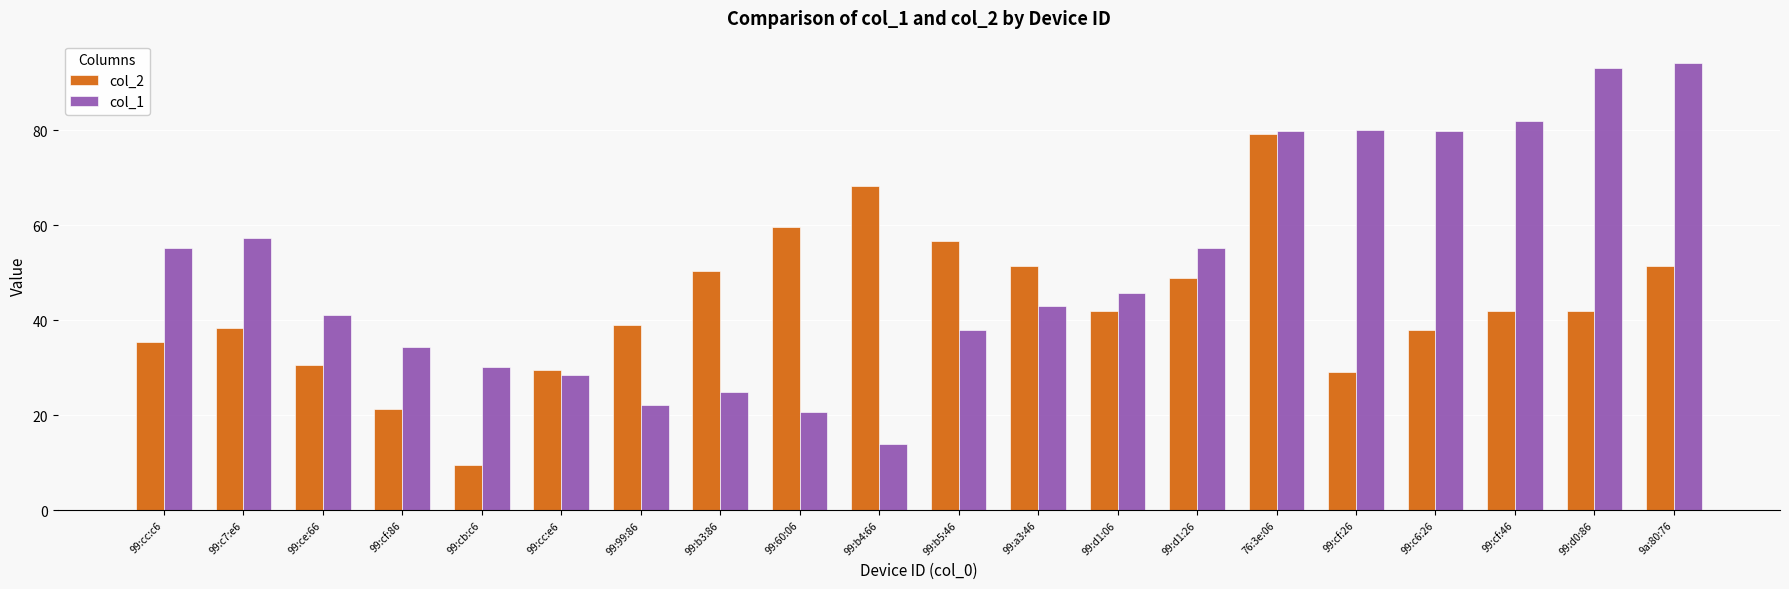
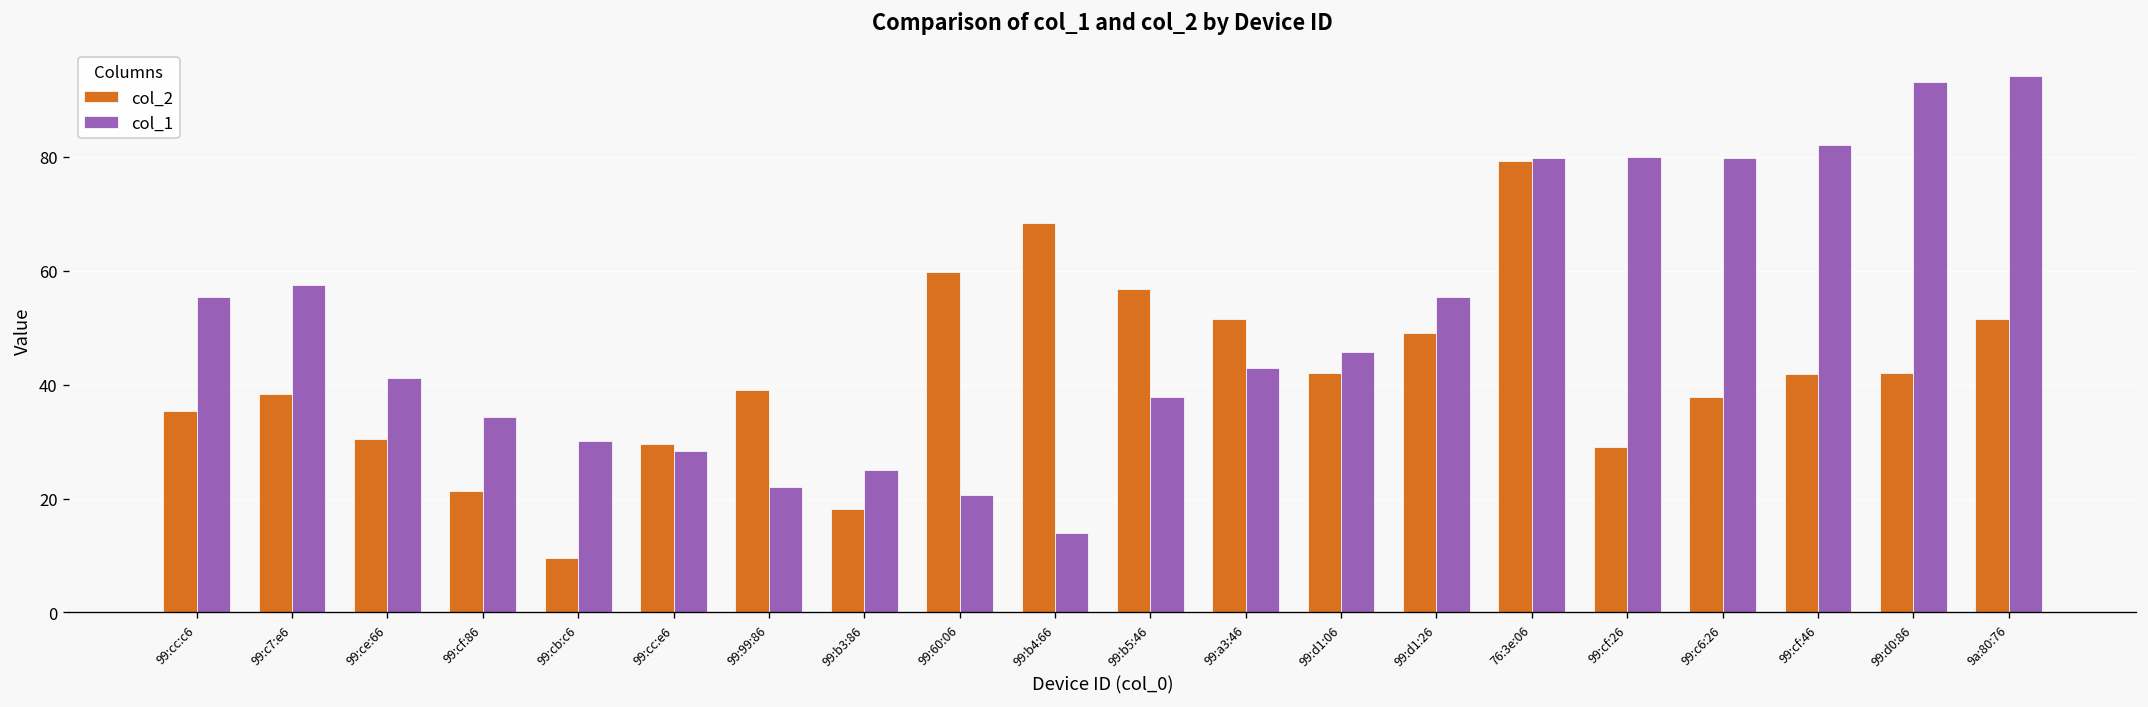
col_2, 99:b3:86: 50 -> 18
